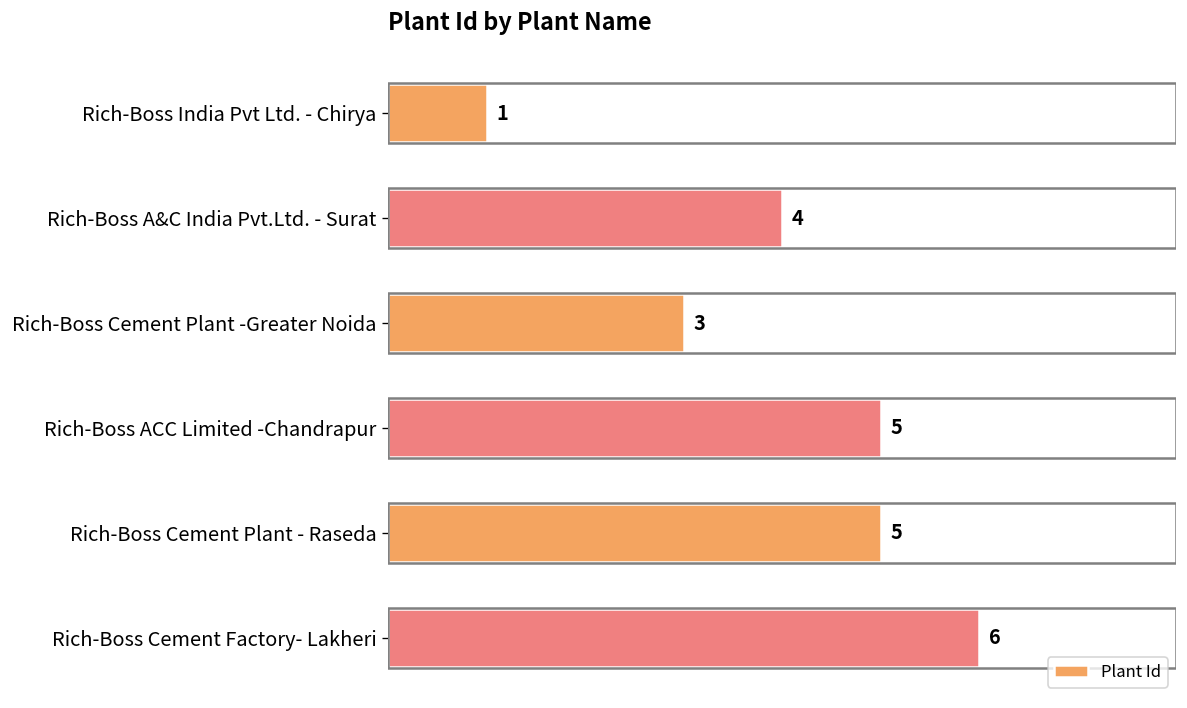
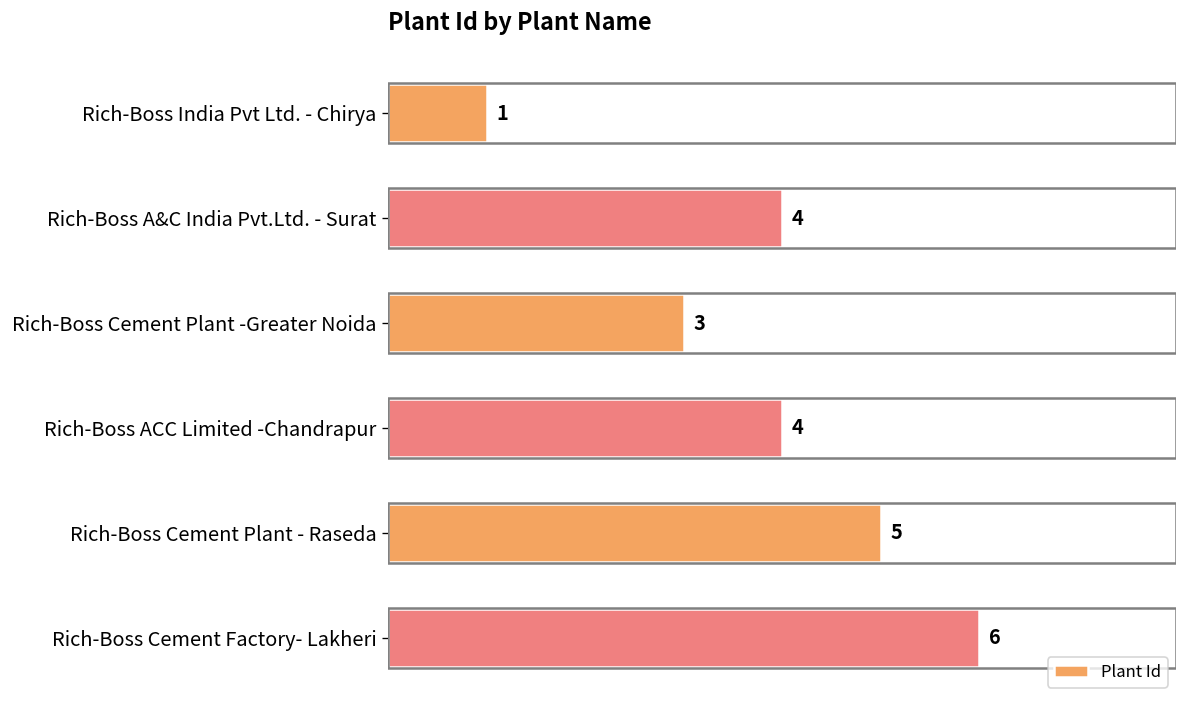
Rich-Boss ACC Limited -Chandrapur: 5 -> 4
